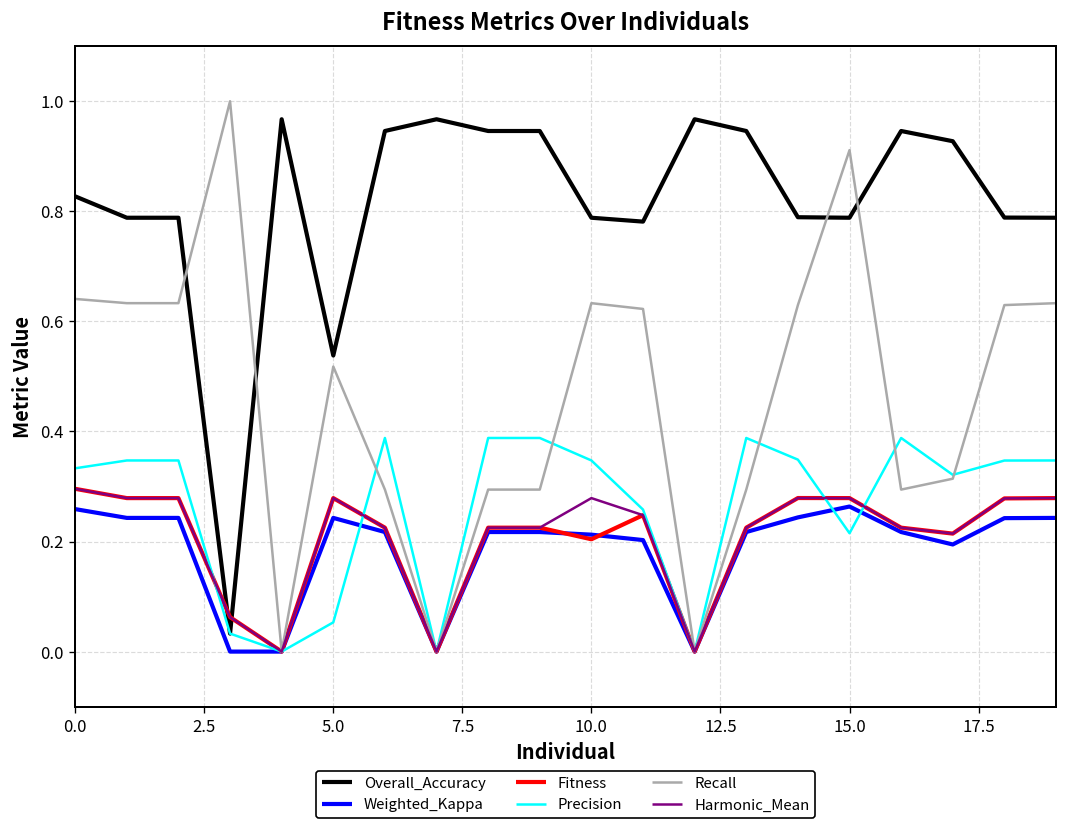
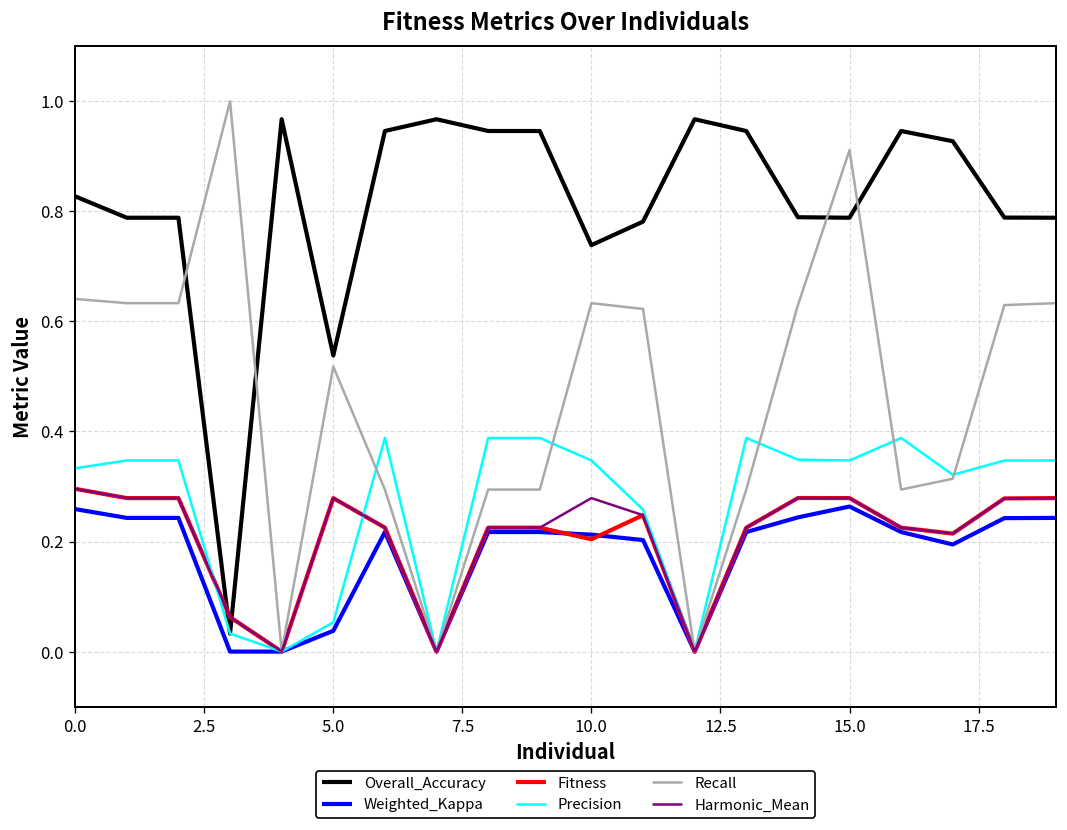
Weighted_Kappa, 5.0: 0.24 -> 0.04
Overall_Accuracy, 10.0: 0.79 -> 0.74
Precision, 15.0: 0.22 -> 0.35
